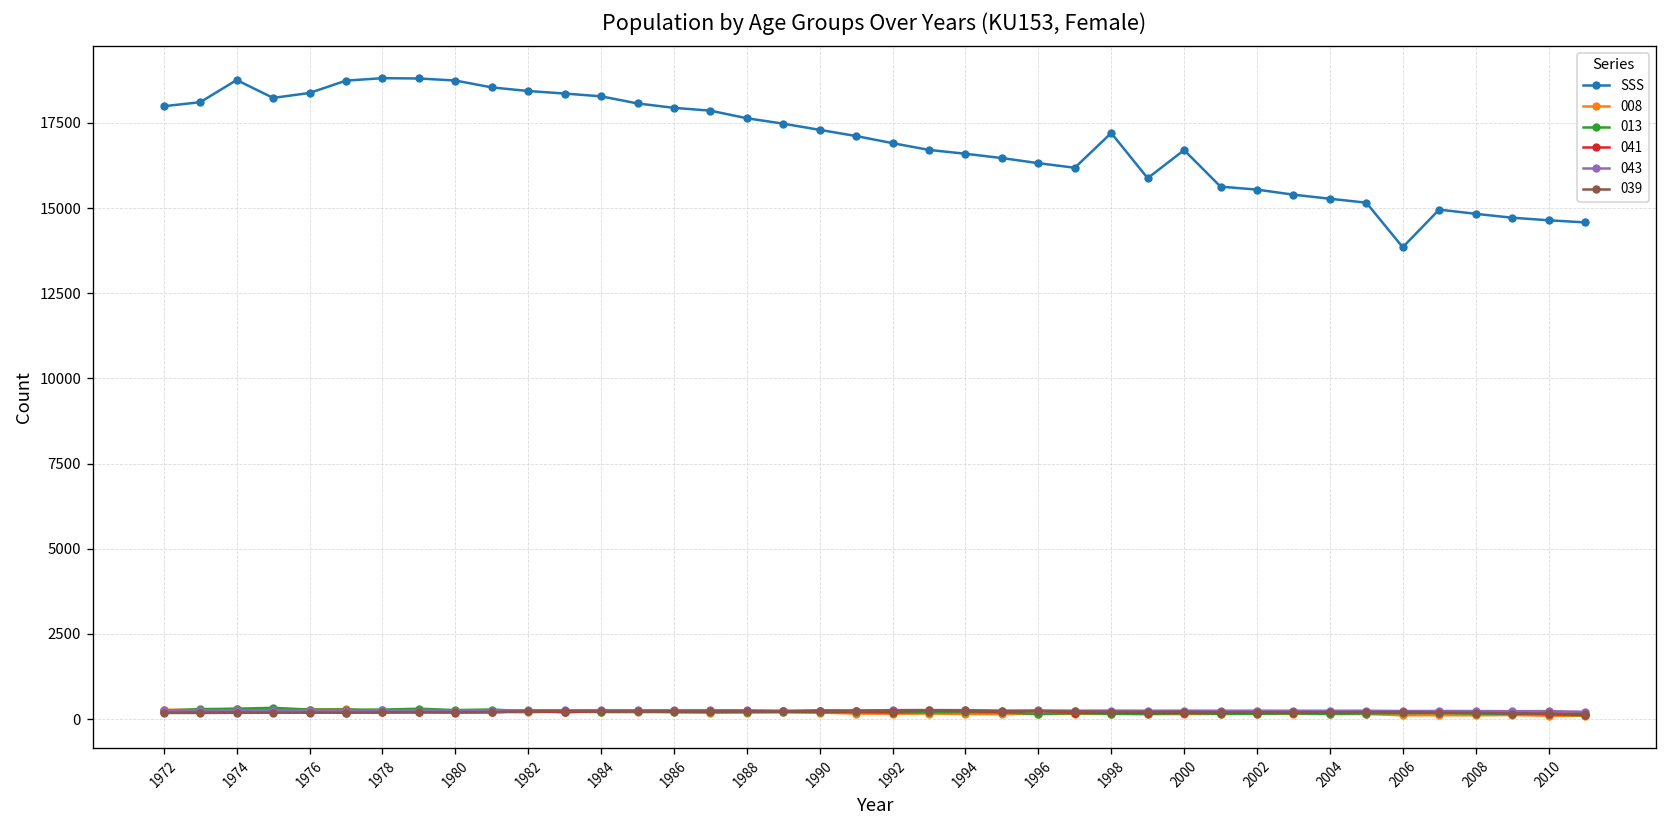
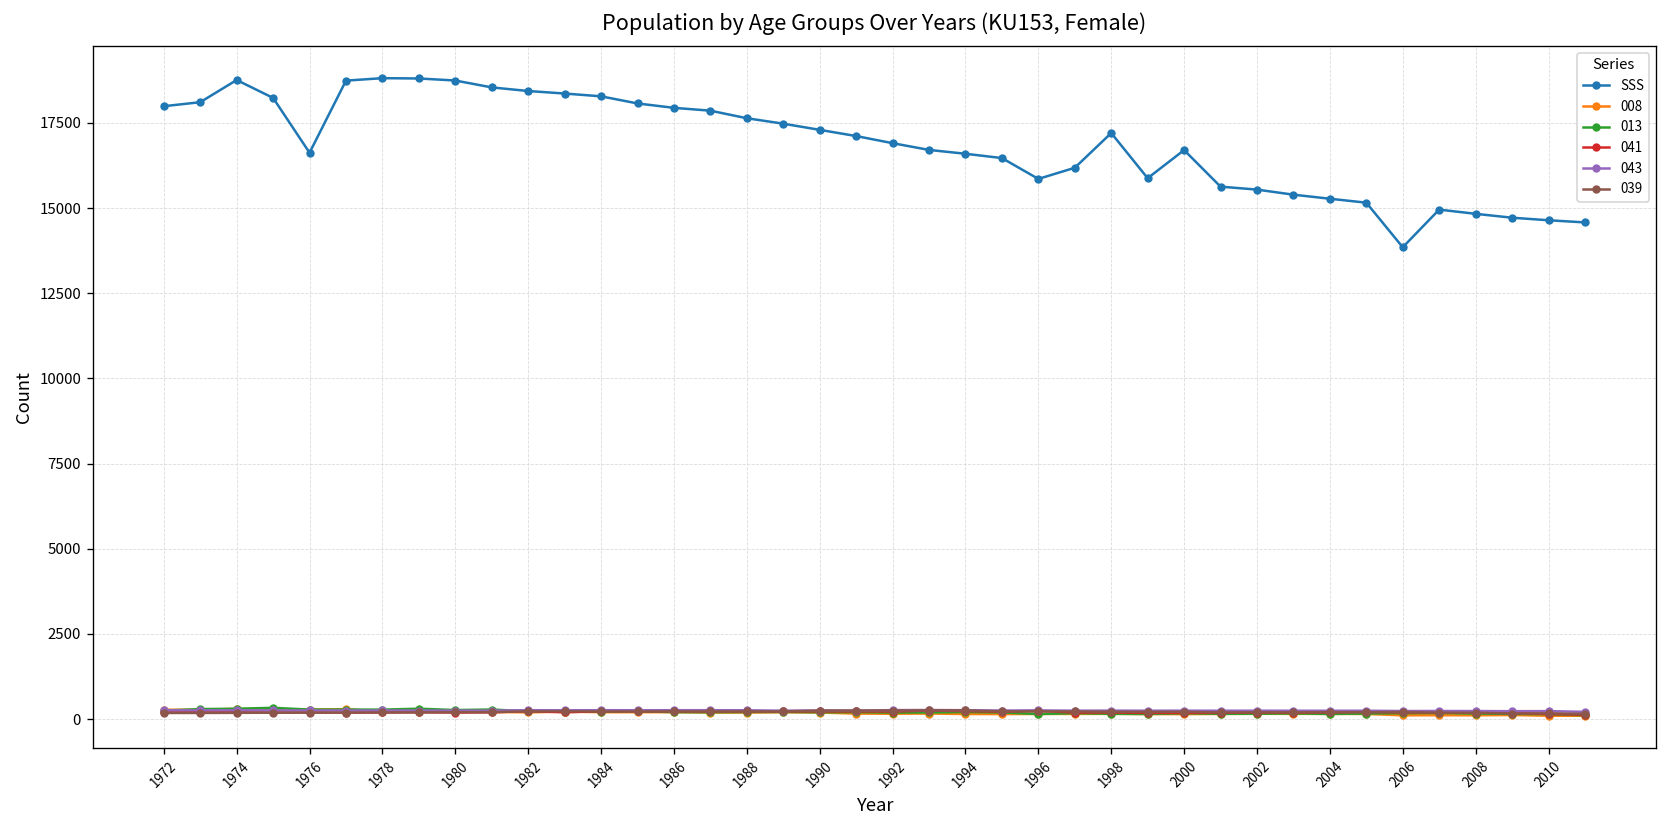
SSS, 1976: 18400 -> 16600
SSS, 1996: 16300 -> 15900
